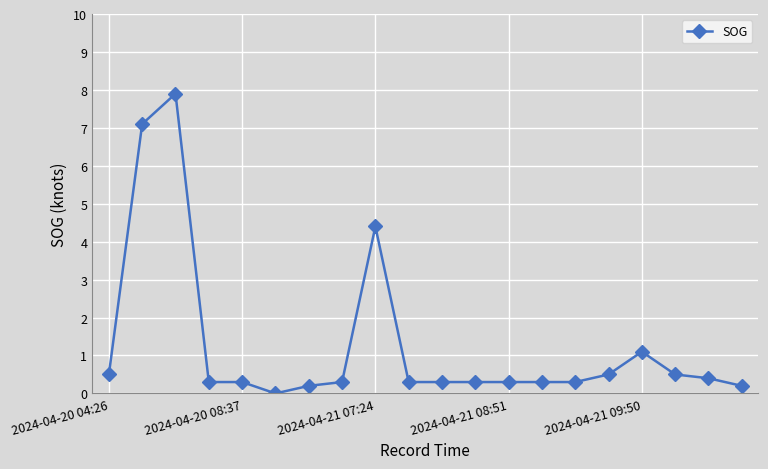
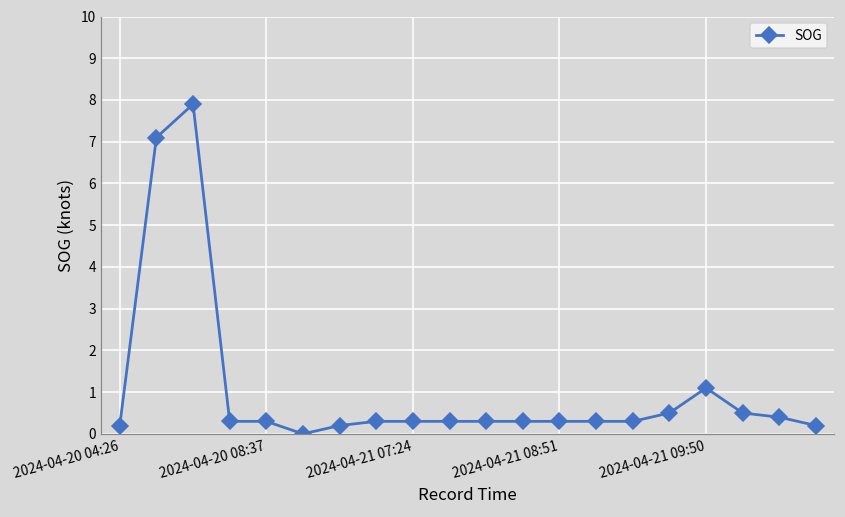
2024-04-20 04:26: 0.5 -> 0.2
2024-04-21 07:24: 4.4 -> 0.3
